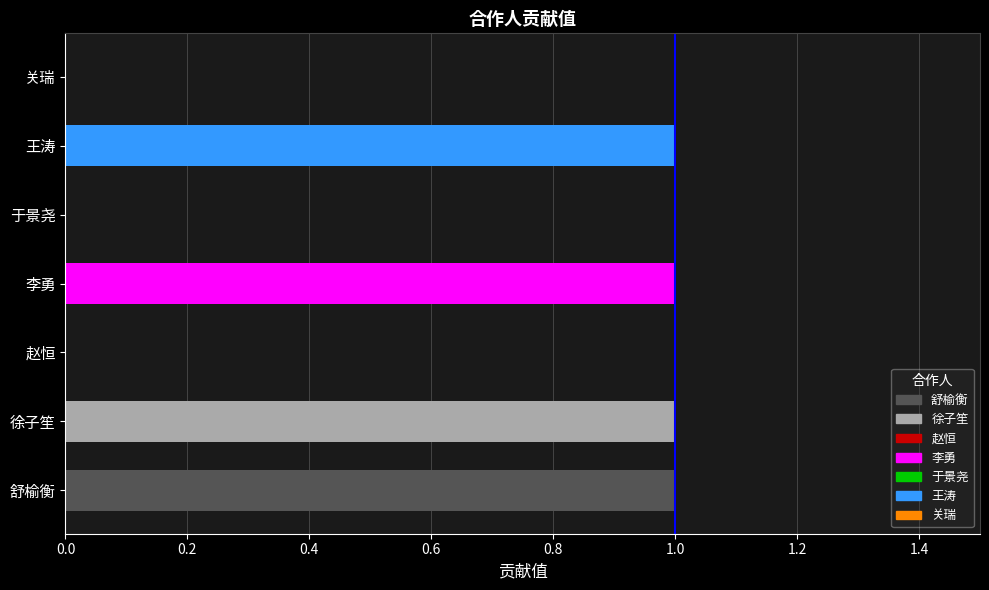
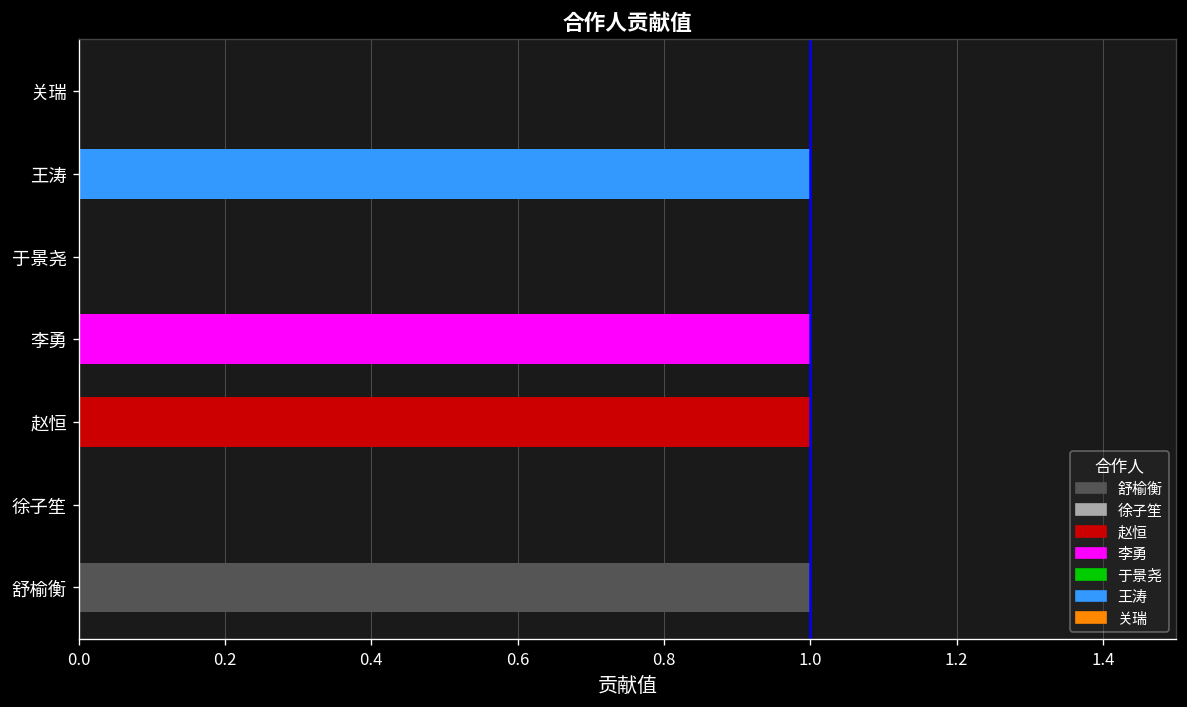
赵恒: 0 -> 1
徐子笙: 1 -> 0
